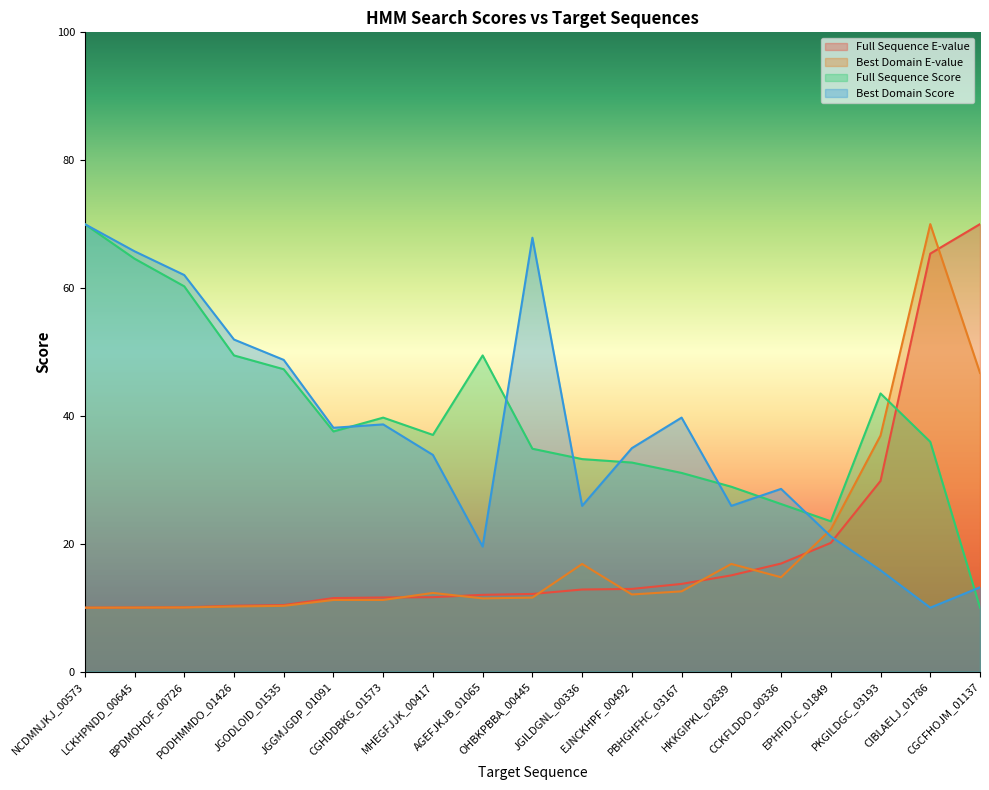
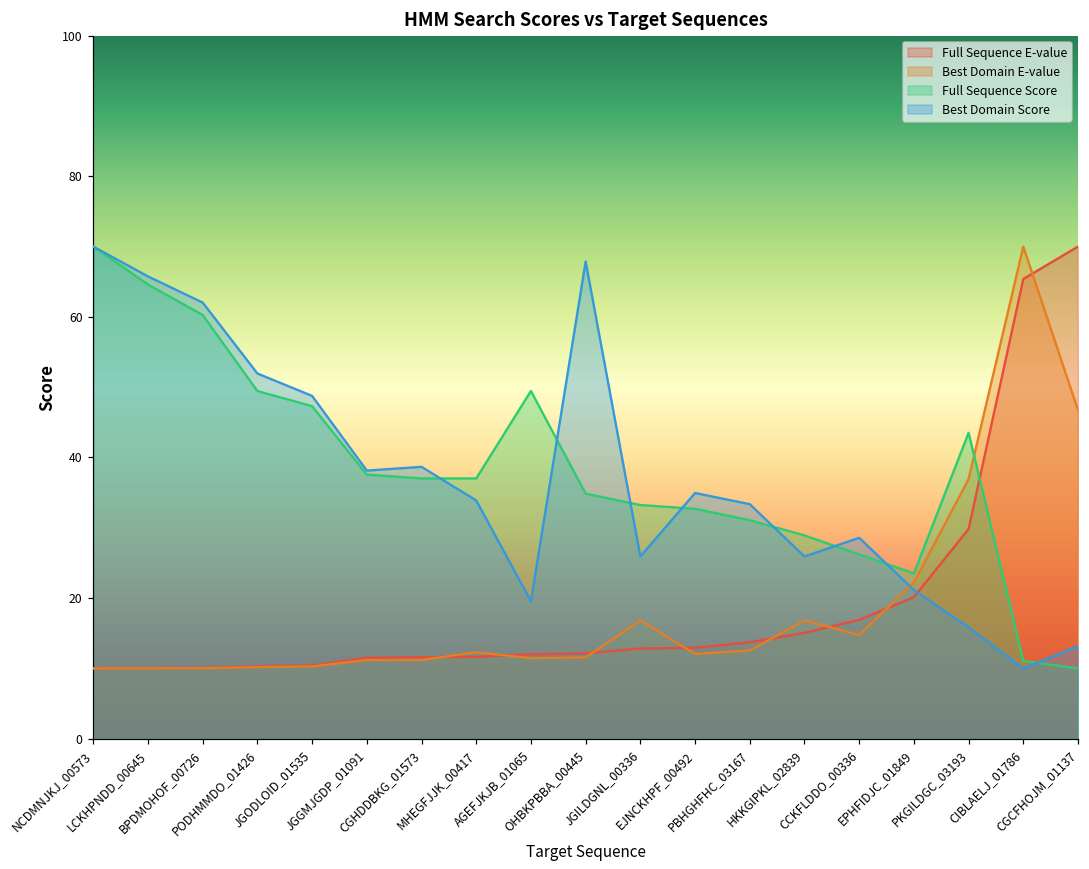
Full Sequence Score, CGHDDBKG_01573: 40 -> 37
Best Domain Score, PBHGHFHC_03167: 40 -> 33
Full Sequence Score, CIBLAELJ_01786: 36 -> 11
